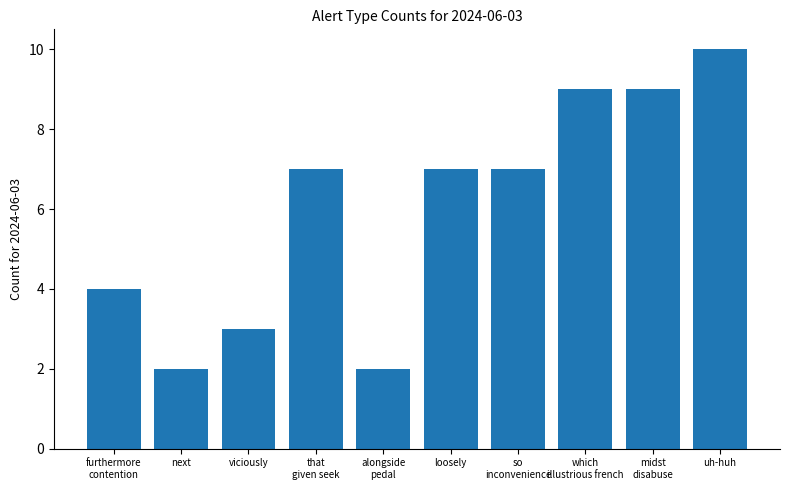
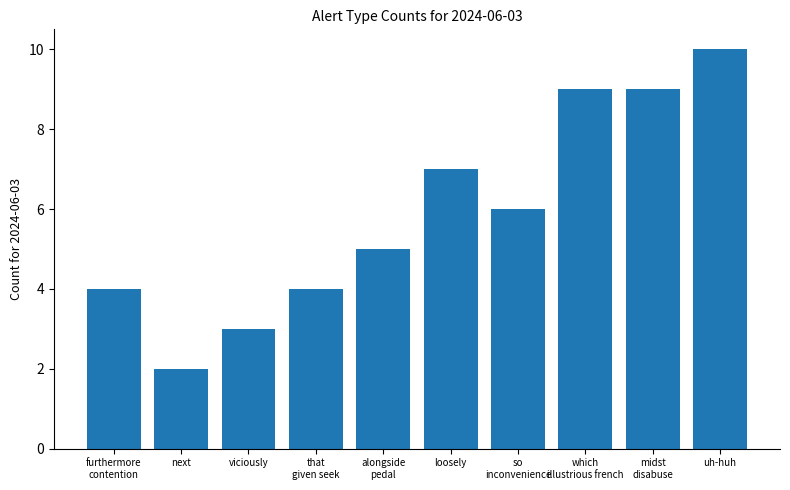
that given seek: 7 -> 4
alongside pedal: 2 -> 5
so inconvenience: 7 -> 6
